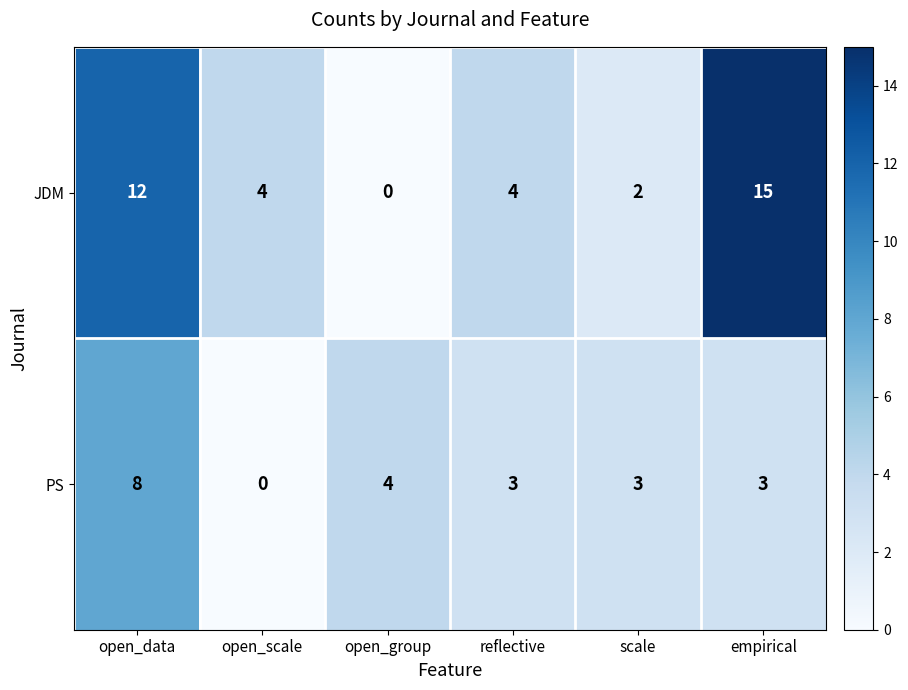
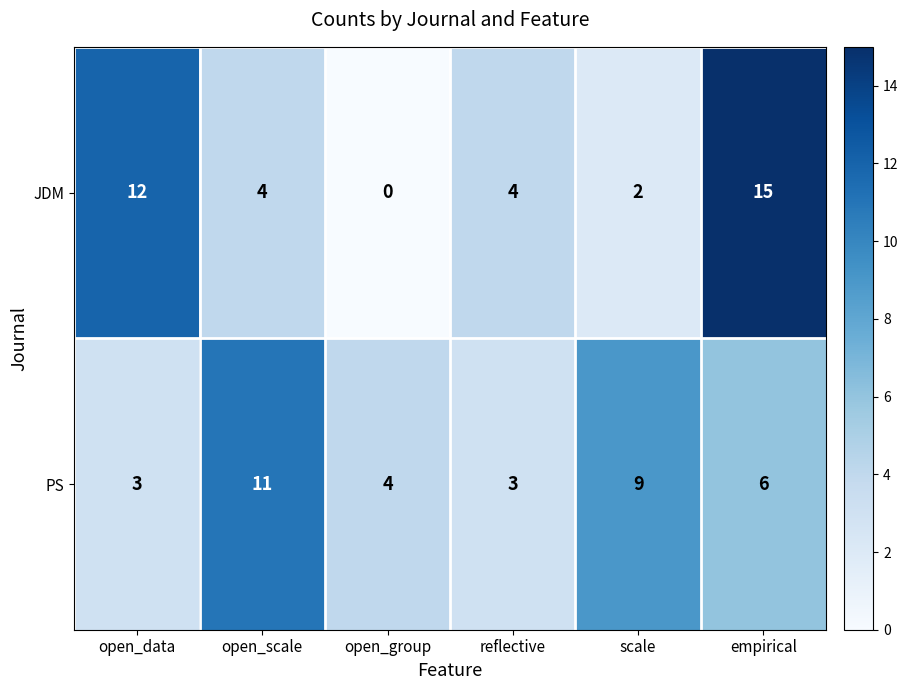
PS, open_data: 8 -> 3
PS, open_scale: 0 -> 11
PS, scale: 3 -> 9
PS, empirical: 3 -> 6
